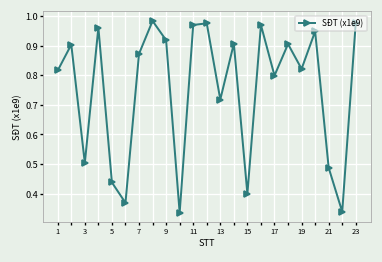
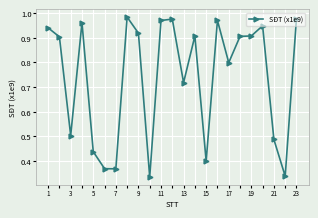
1: 0.82 -> 0.94
7: 0.87 -> 0.37
19: 0.82 -> 0.91
